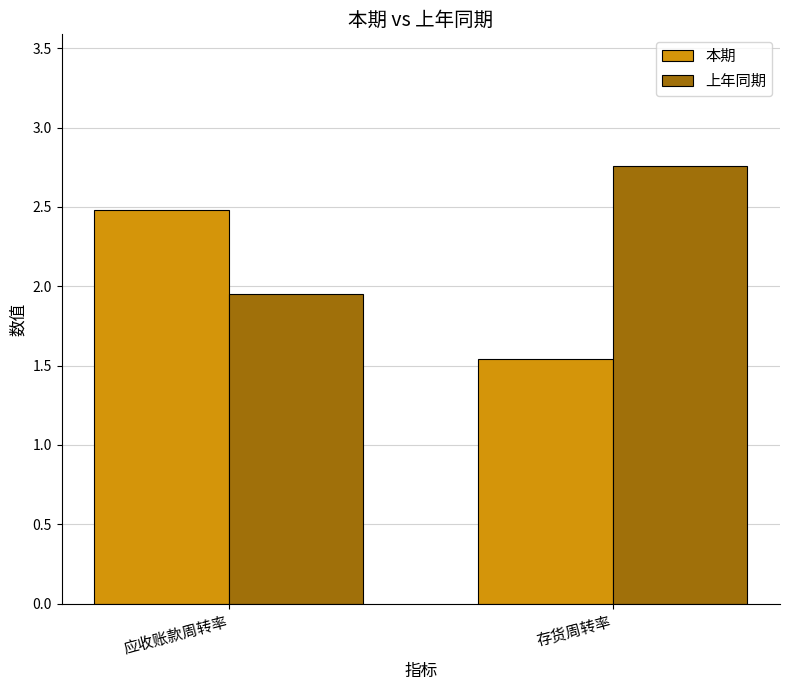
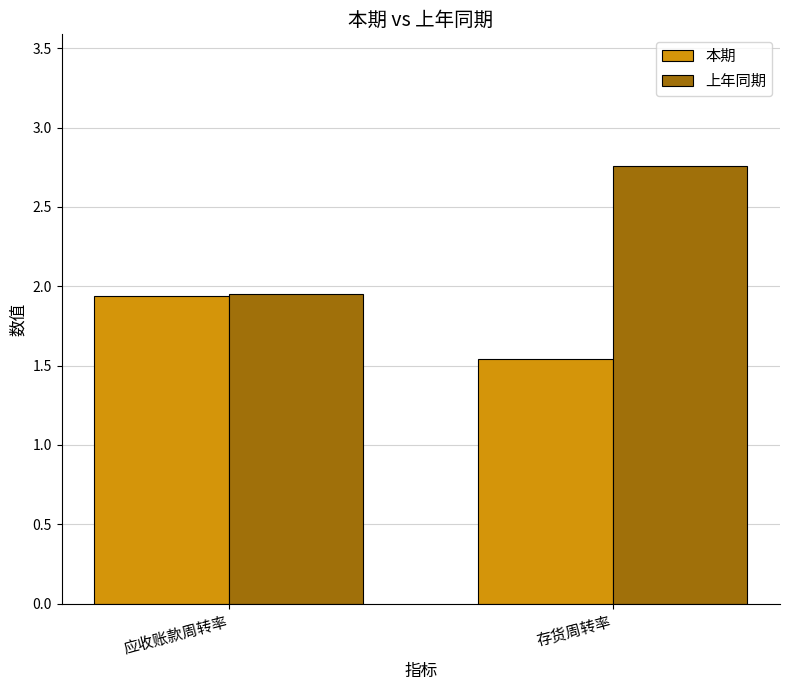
本期, 应收账款周转率: 2.48 -> 1.94
